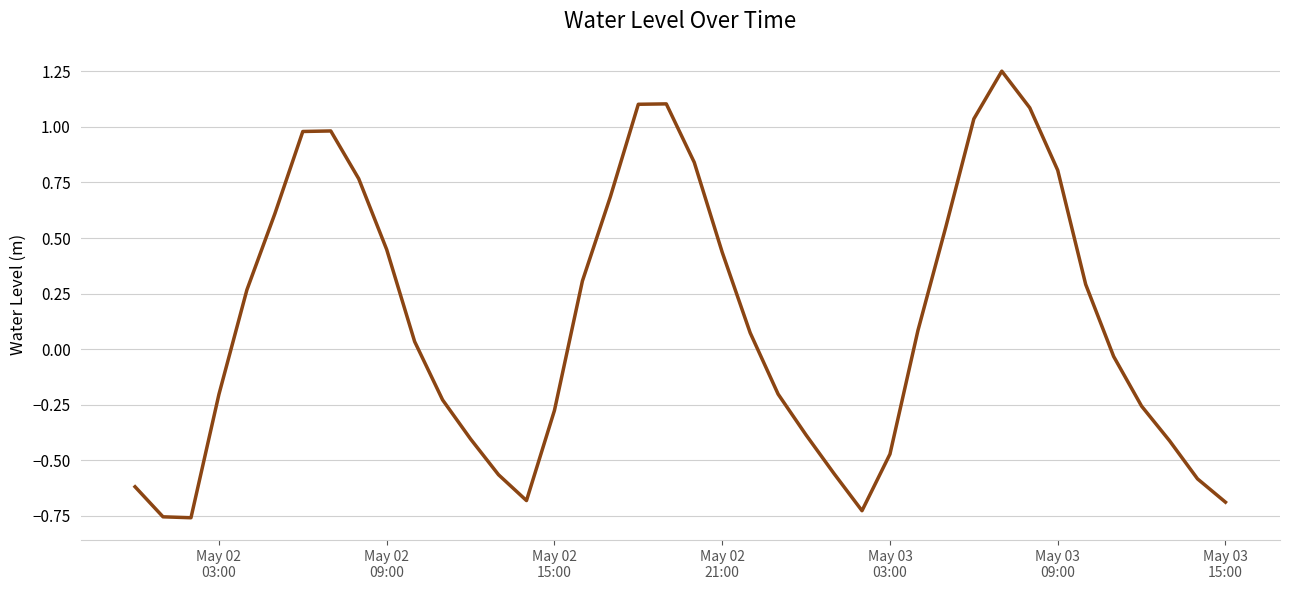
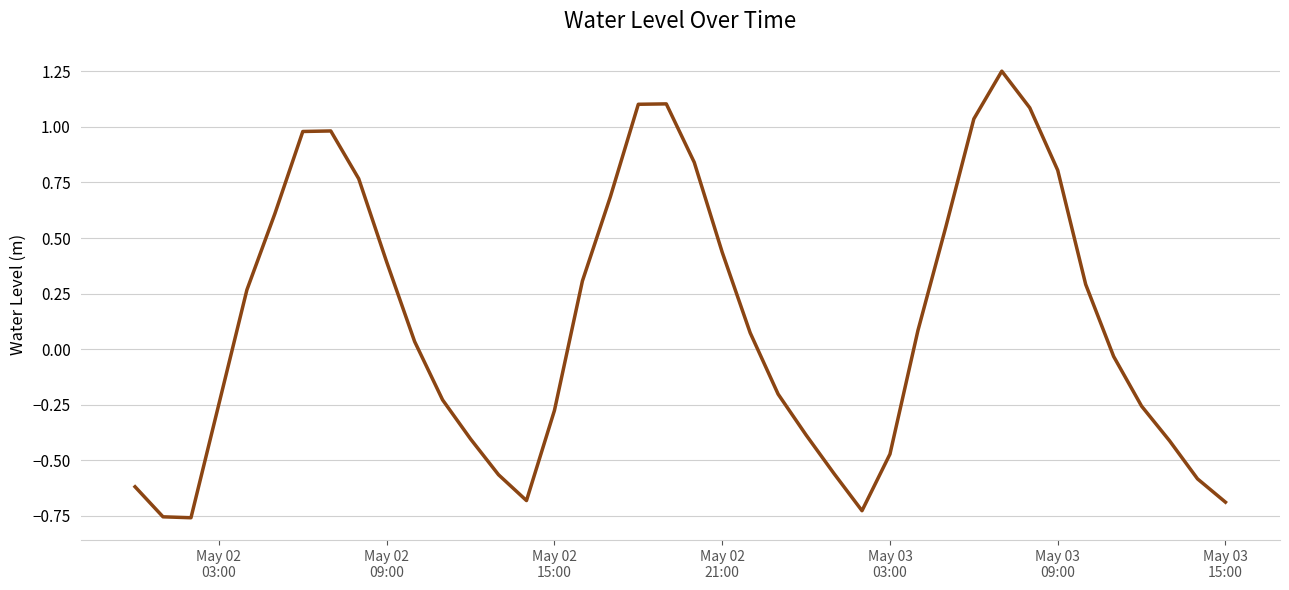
May 02 03:00: -0.20 -> -0.25
May 02 09:00: 0.45 -> 0.39
